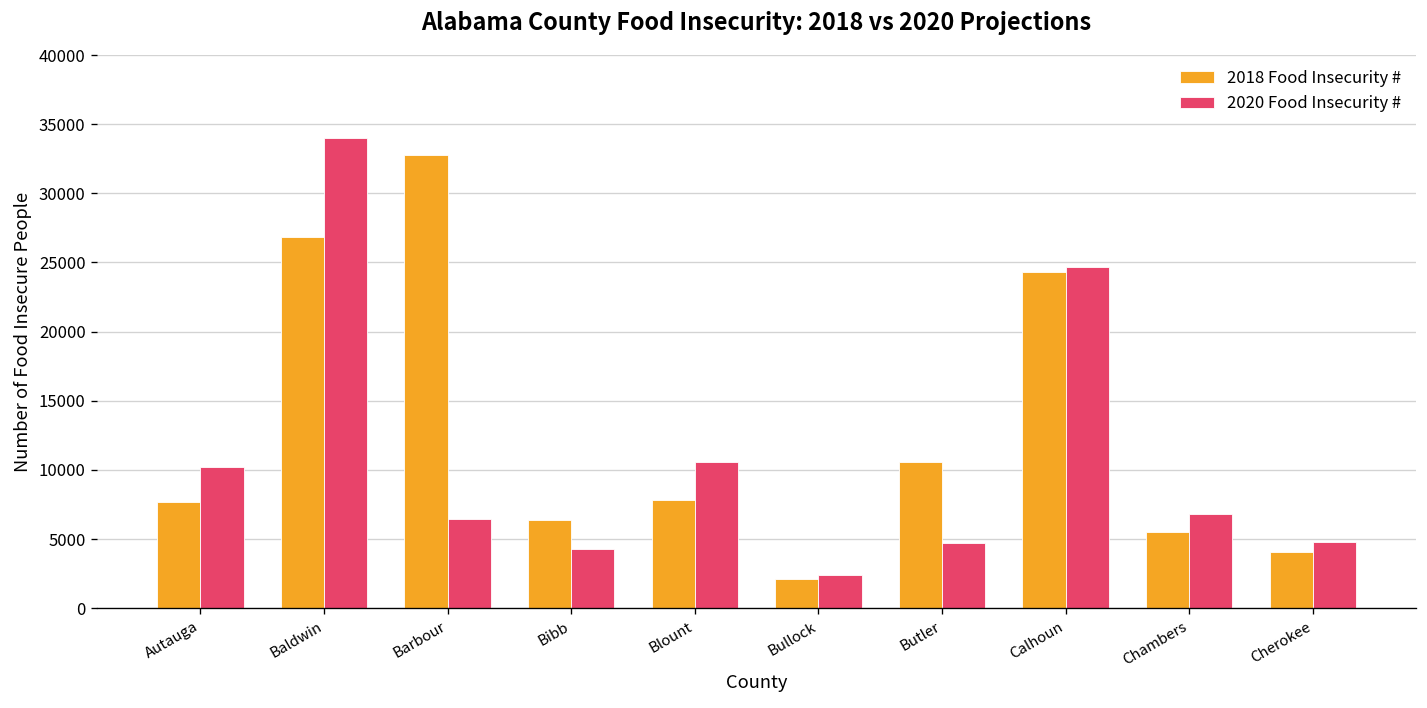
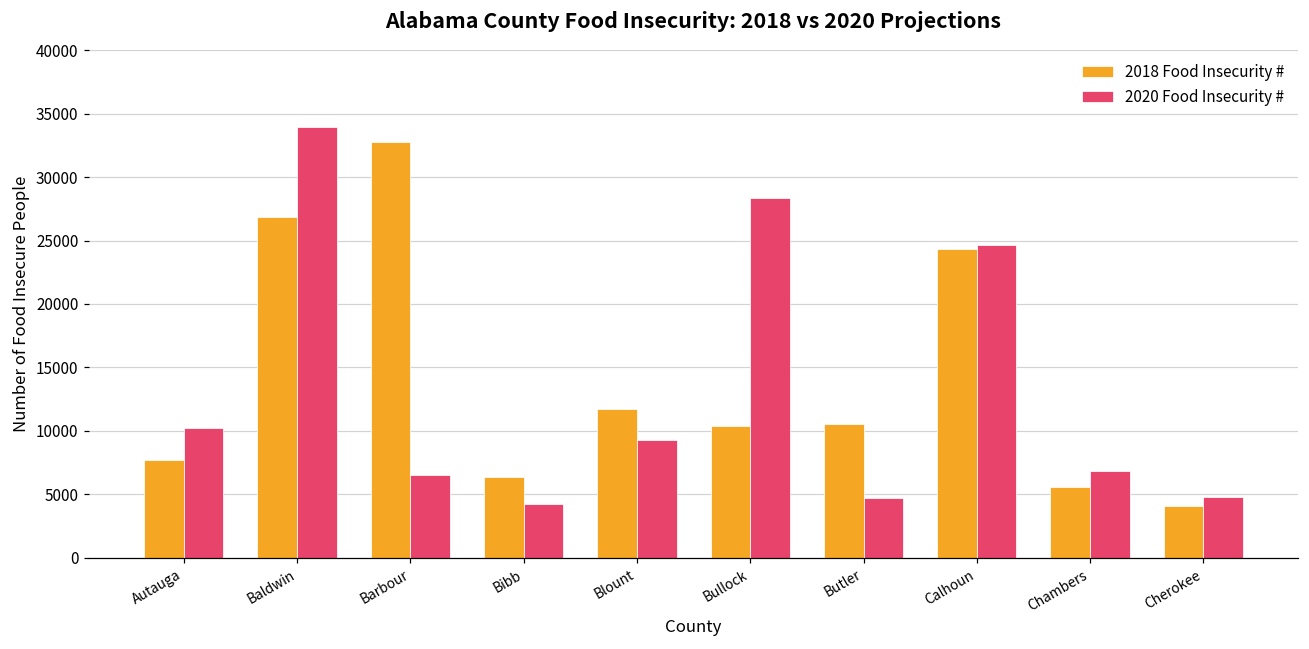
2018 Food Insecurity #, Blount: 7800 -> 11700
2020 Food Insecurity #, Blount: 10600 -> 9300
2018 Food Insecurity #, Bullock: 2100 -> 10400
2020 Food Insecurity #, Bullock: 2400 -> 28400
